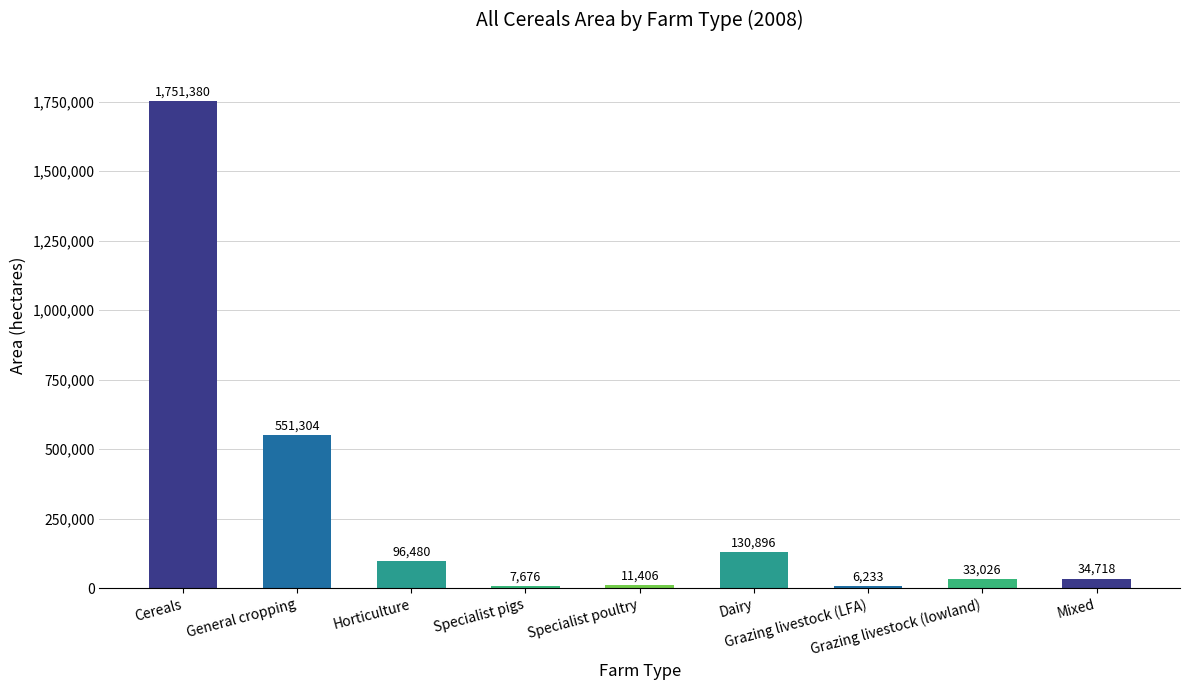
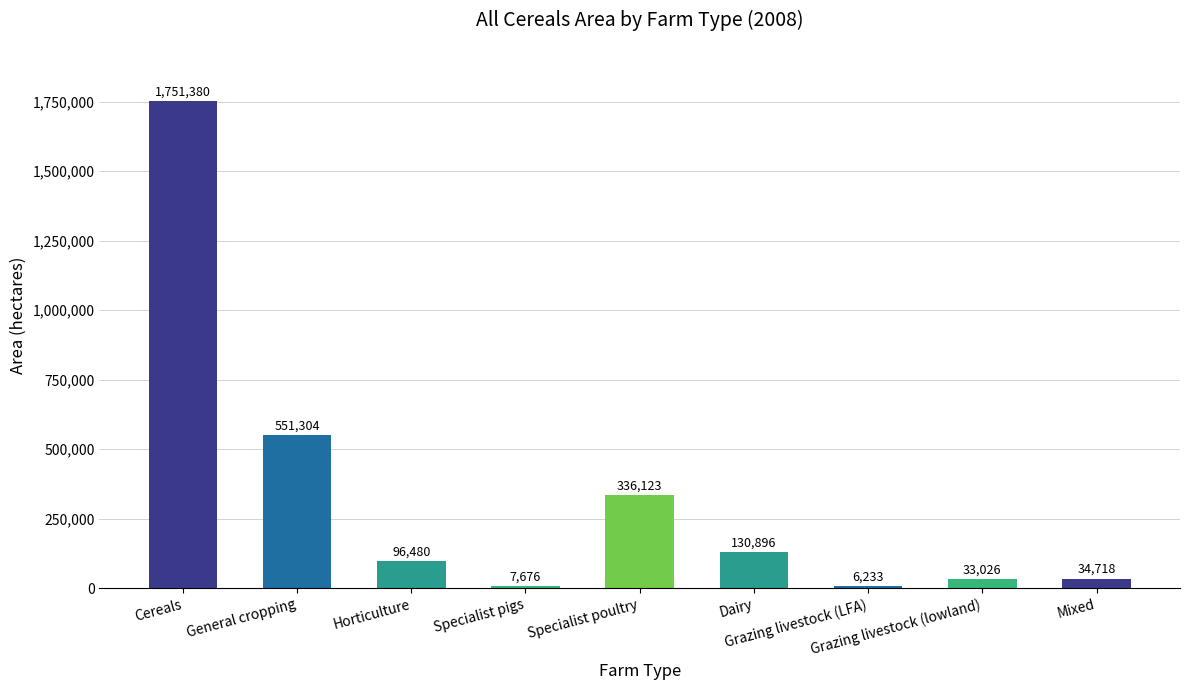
Specialist poultry: 11,406 -> 336,123
